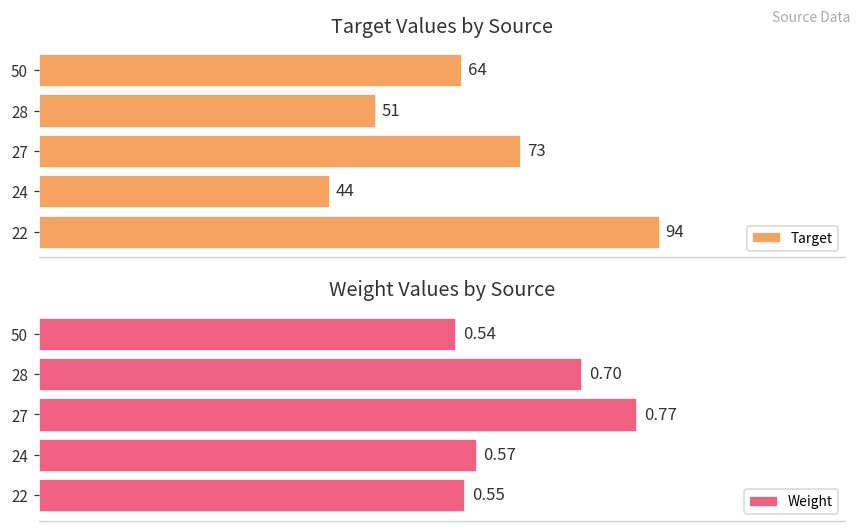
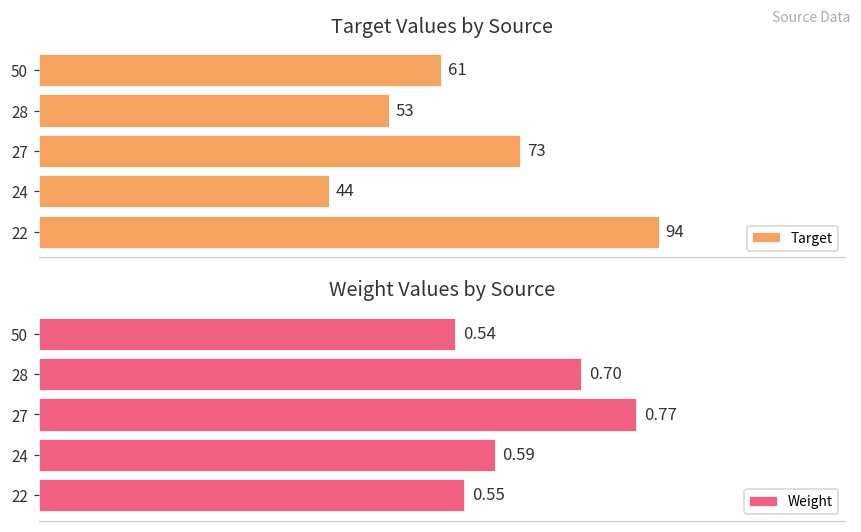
Target Values by Source, 50: 64 -> 61
Target Values by Source, 28: 51 -> 53
Weight Values by Source, 24: 0.57 -> 0.59
